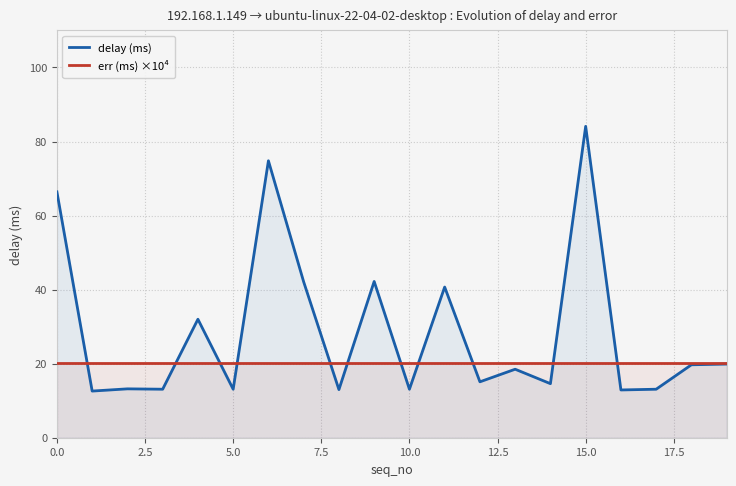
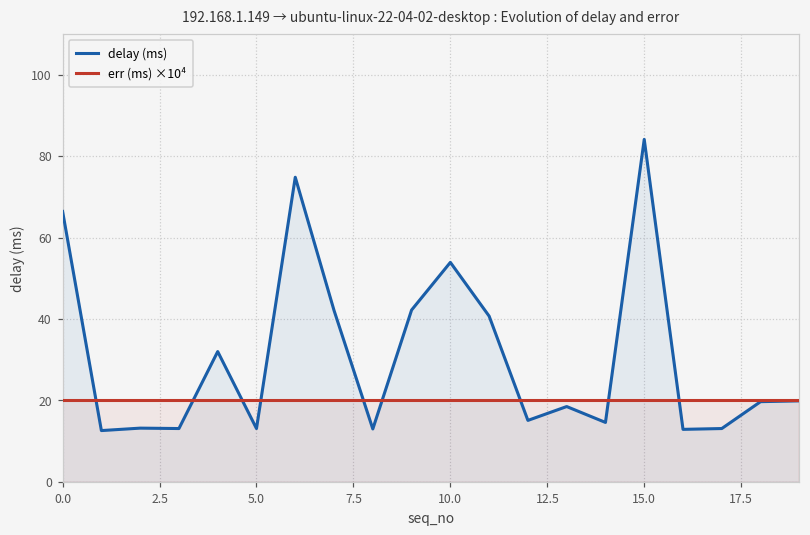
delay (ms), 10.0: 13 -> 54
